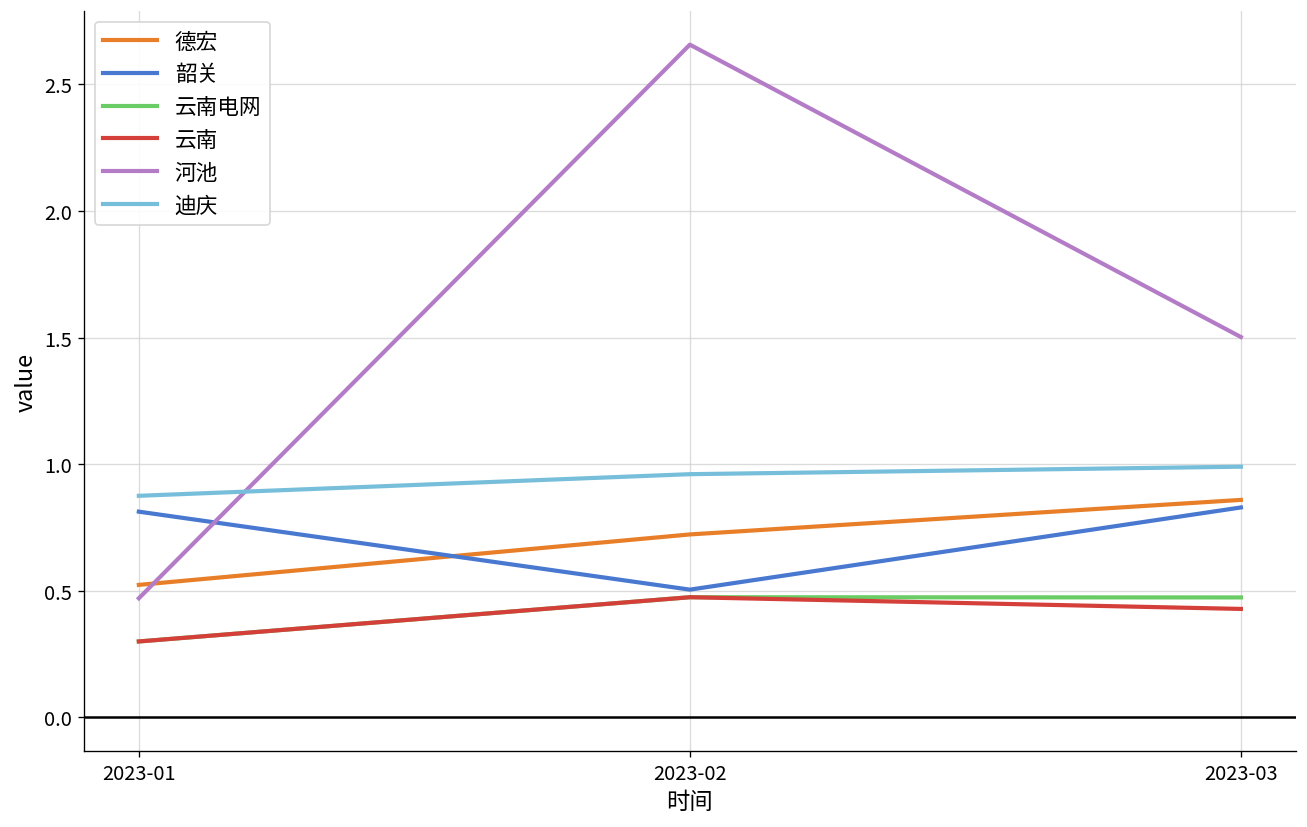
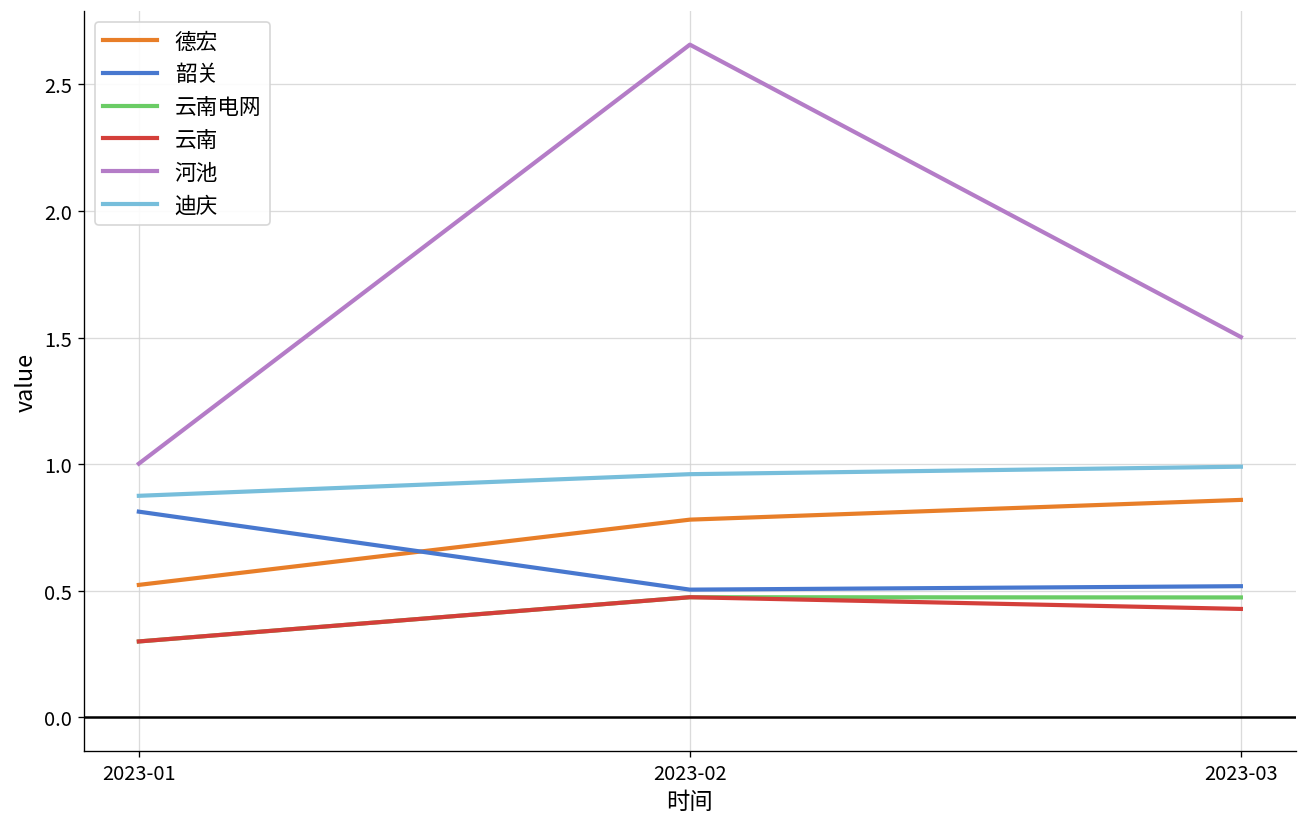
河池, 2023-01: 0.47 -> 1.00
德宏, 2023-02: 0.72 -> 0.78
韶关, 2023-03: 0.83 -> 0.52
